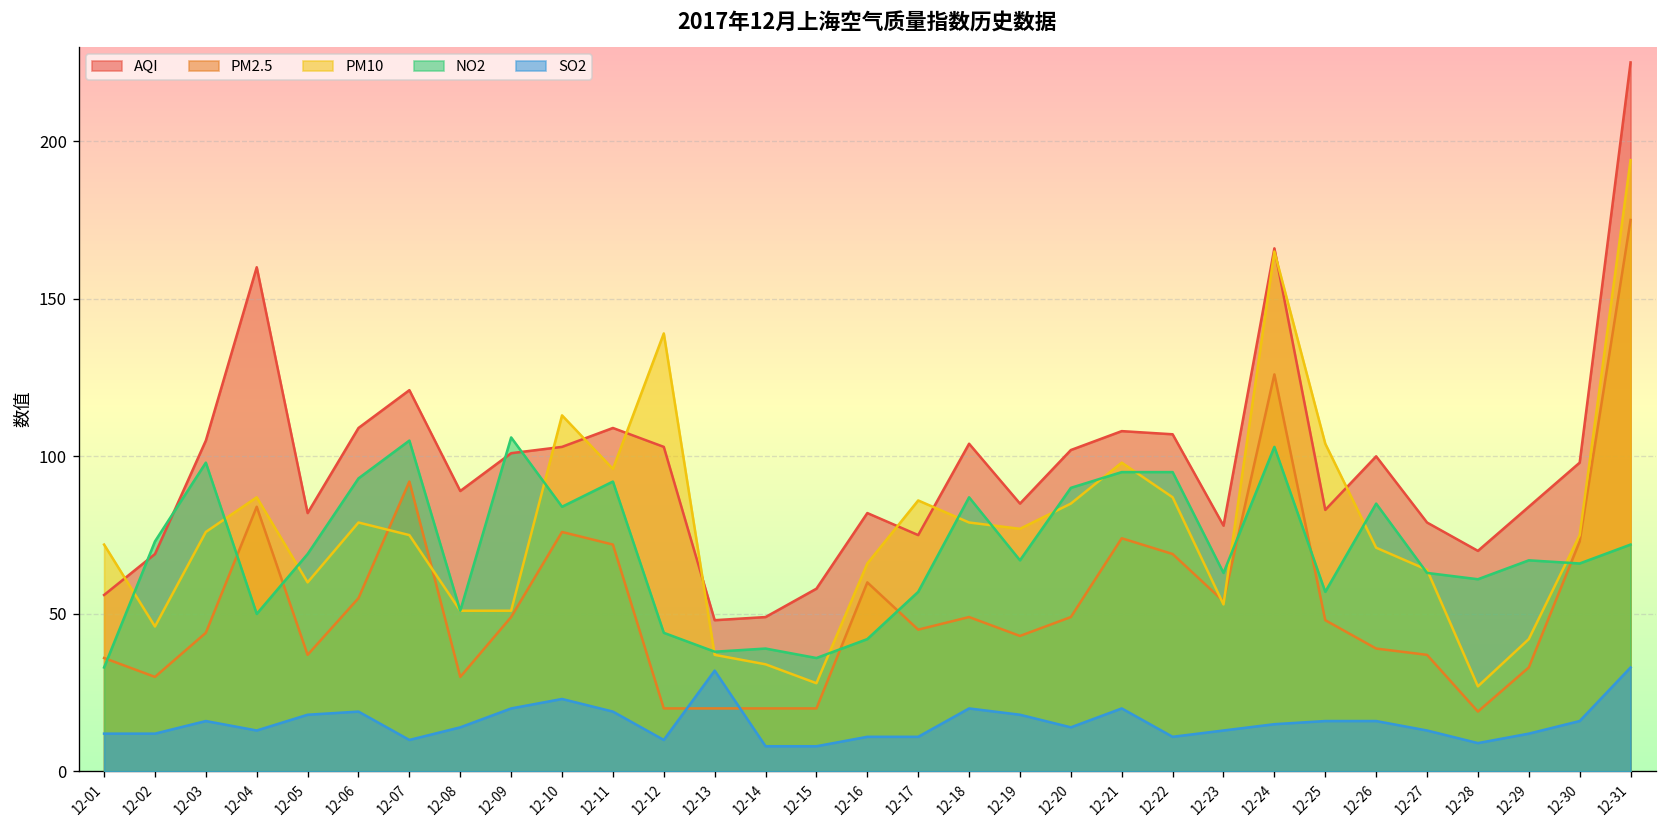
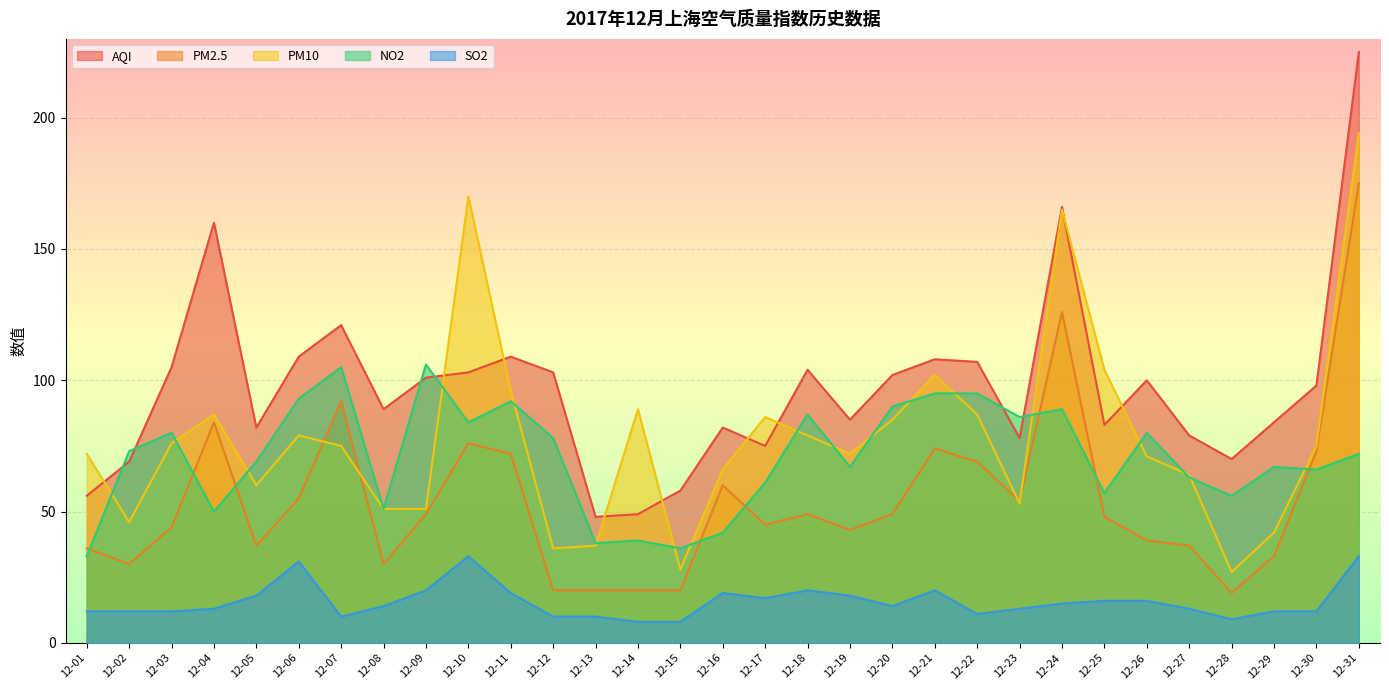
NO2, 12-03: 98 -> 80
SO2, 12-03: 16 -> 12
SO2, 12-06: 19 -> 31
PM10, 12-10: 113 -> 170
SO2, 12-10: 23 -> 33
PM10, 12-12: 139 -> 36
NO2, 12-12: 44 -> 78
SO2, 12-13: 32 -> 10
PM10, 12-14: 34 -> 89
SO2, 12-16: 11 -> 19
NO2, 12-17: 57 -> 61
SO2, 12-17: 11 -> 17
PM10, 12-19: 77 -> 72
PM10, 12-21: 98 -> 102
NO2, 12-23: 63 -> 86
NO2, 12-24: 103 -> 89
NO2, 12-26: 85 -> 80
NO2, 12-28: 61 -> 56
SO2, 12-30: 16 -> 12
